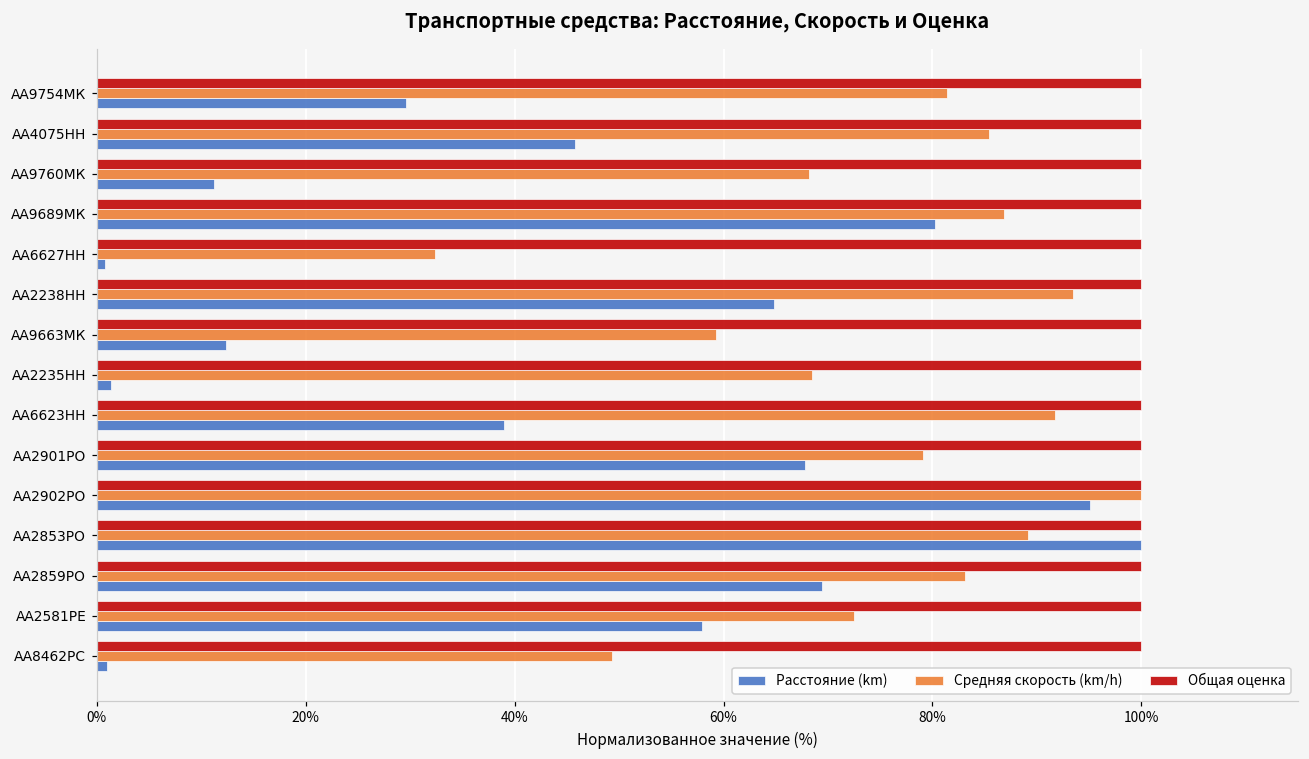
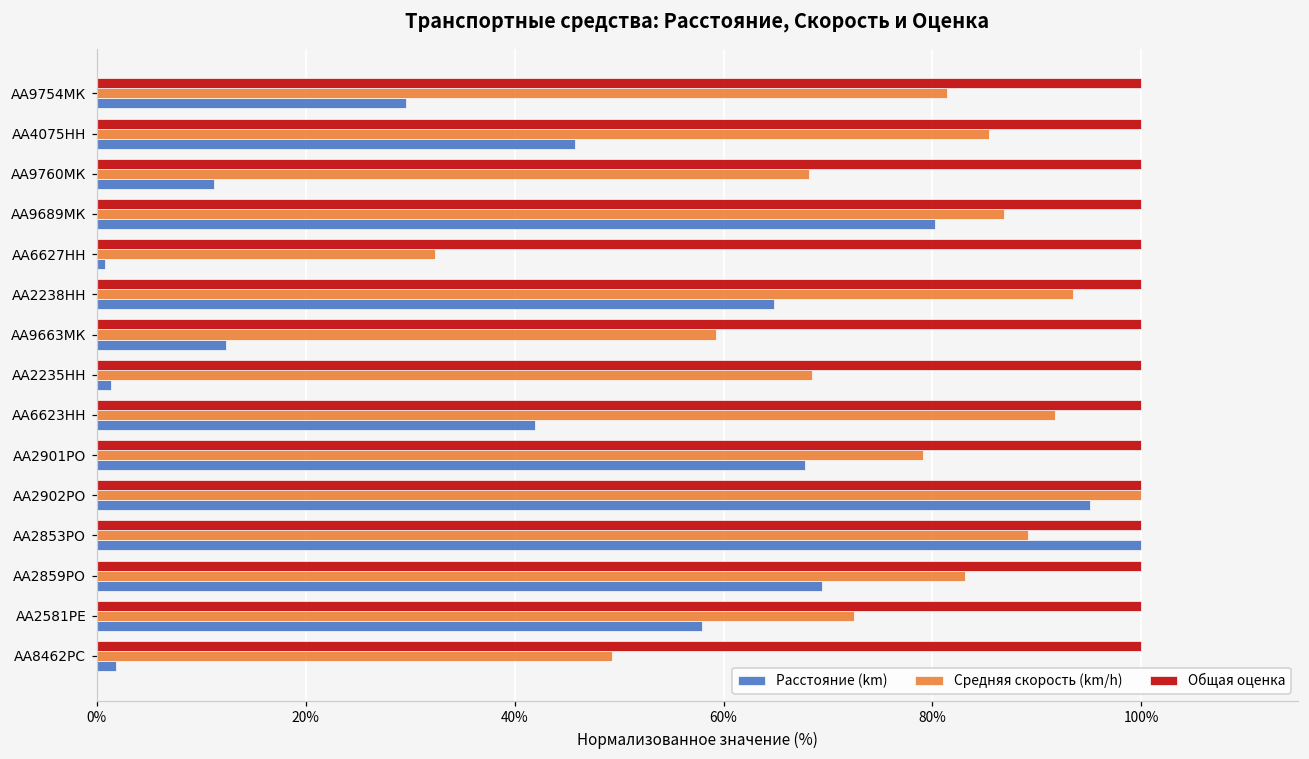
Расстояние (km), АА6623НН: 39% -> 42%
Расстояние (km), AA8462PC: 1% -> 2%
